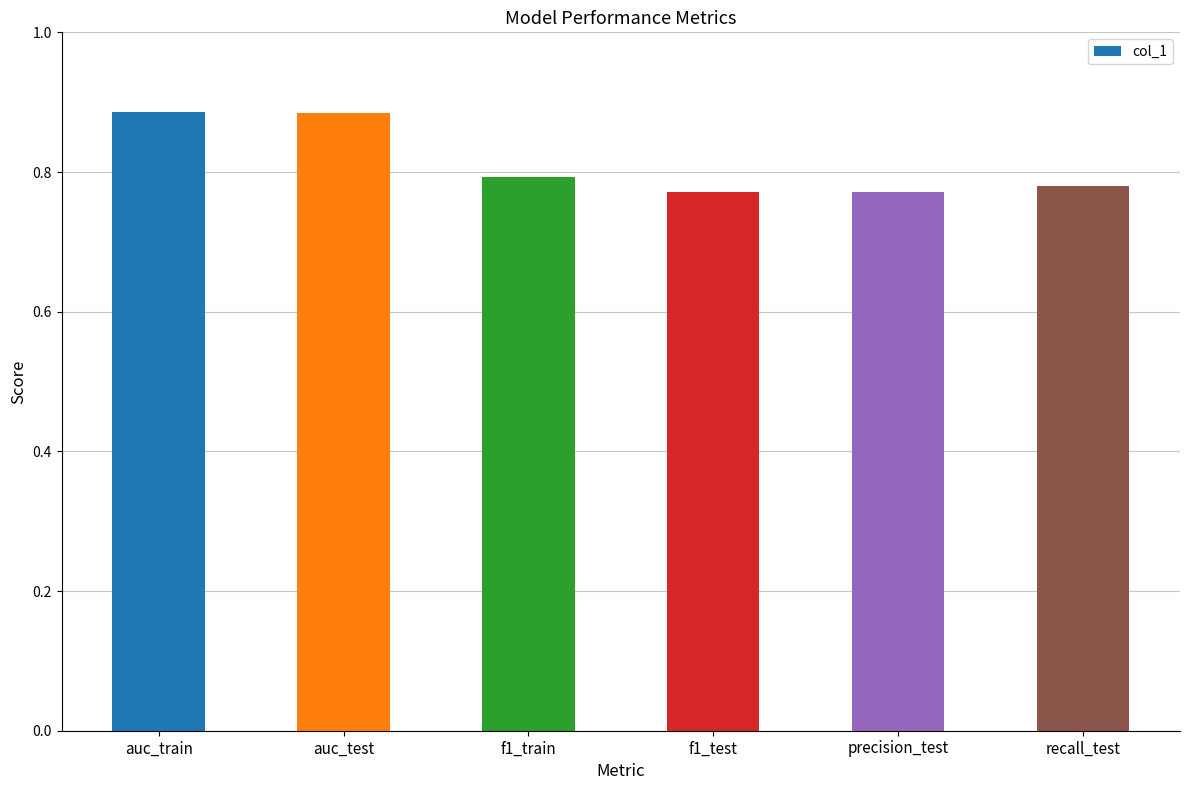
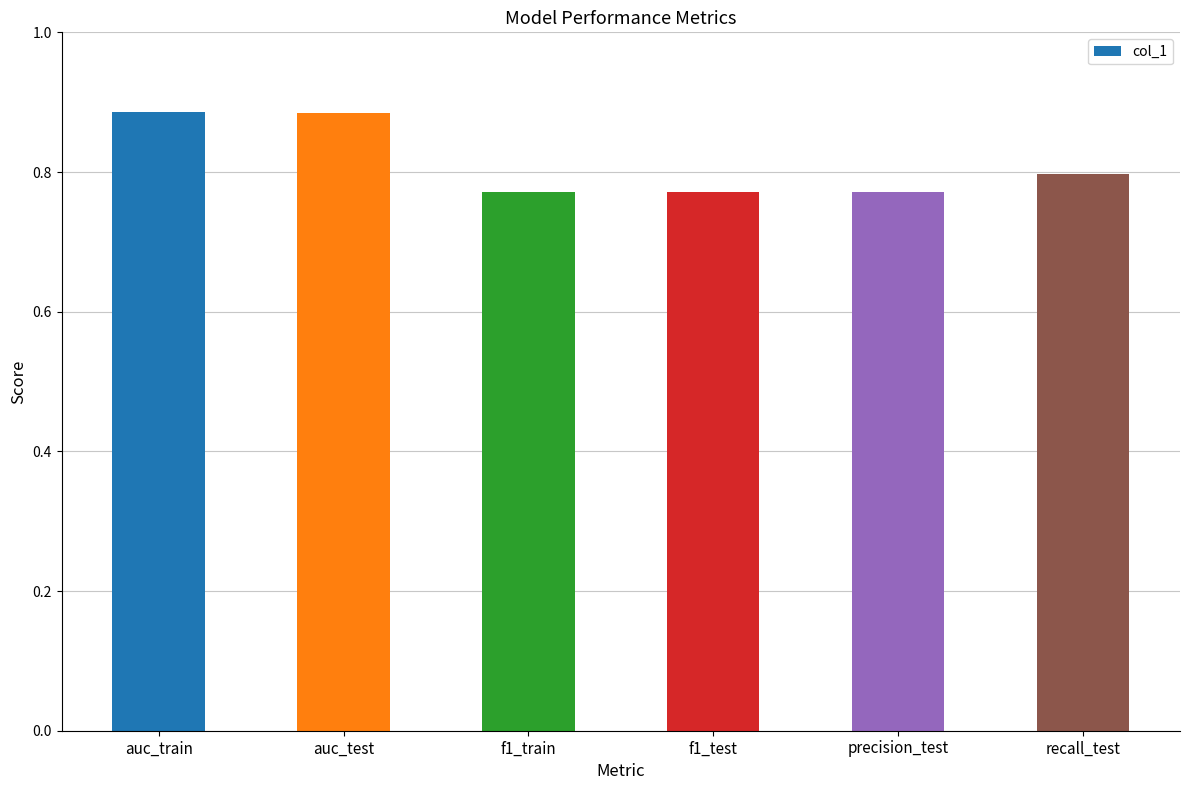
f1_train: 0.79 -> 0.77
recall_test: 0.78 -> 0.80
